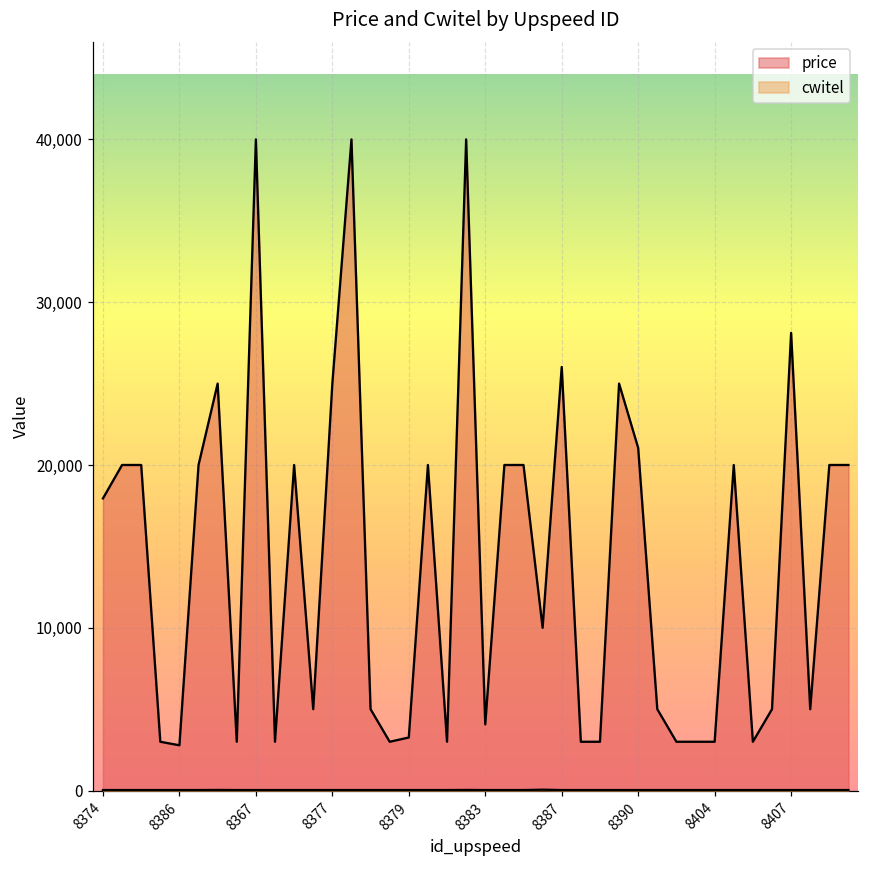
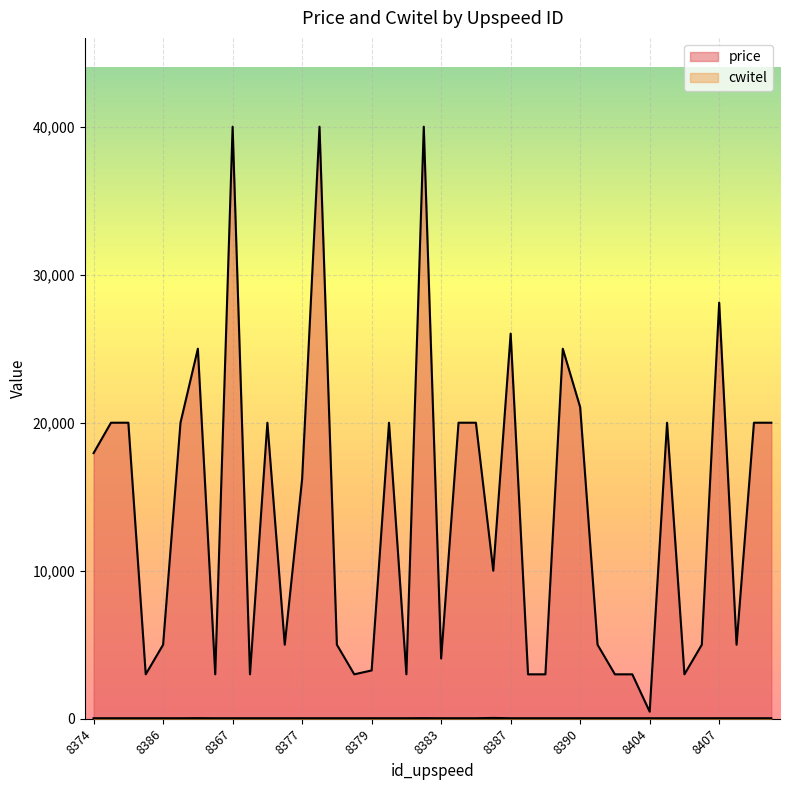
price, 8386: 2,800 -> 5,000
price, 8377: 25,000 -> 16,200
price, 8404: 3,000 -> 500
